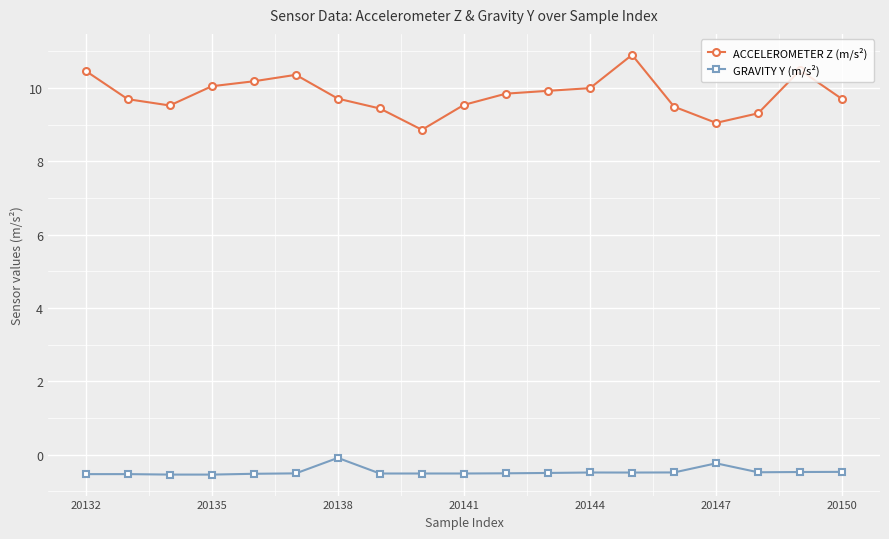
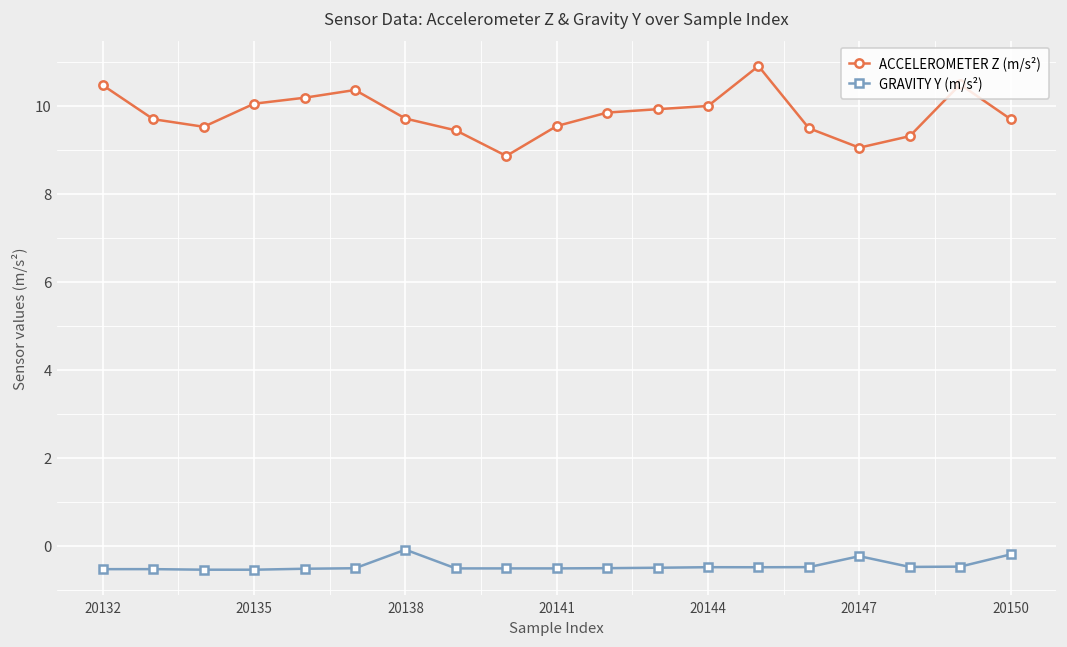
GRAVITY Y (m/s²), 20150: -0.5 -> -0.2
